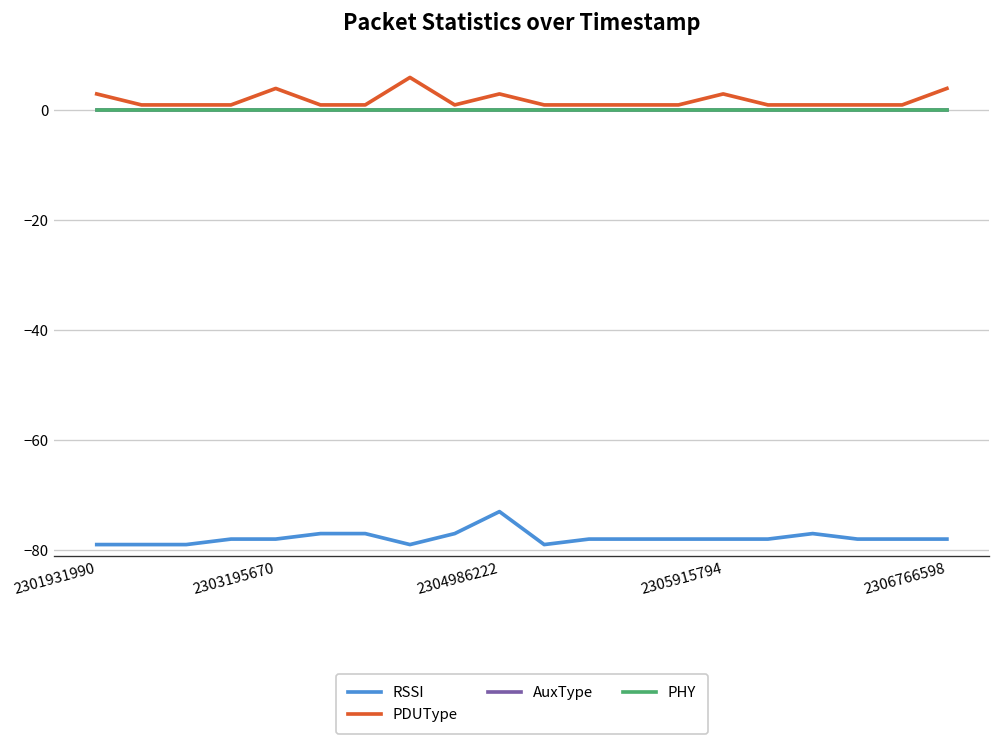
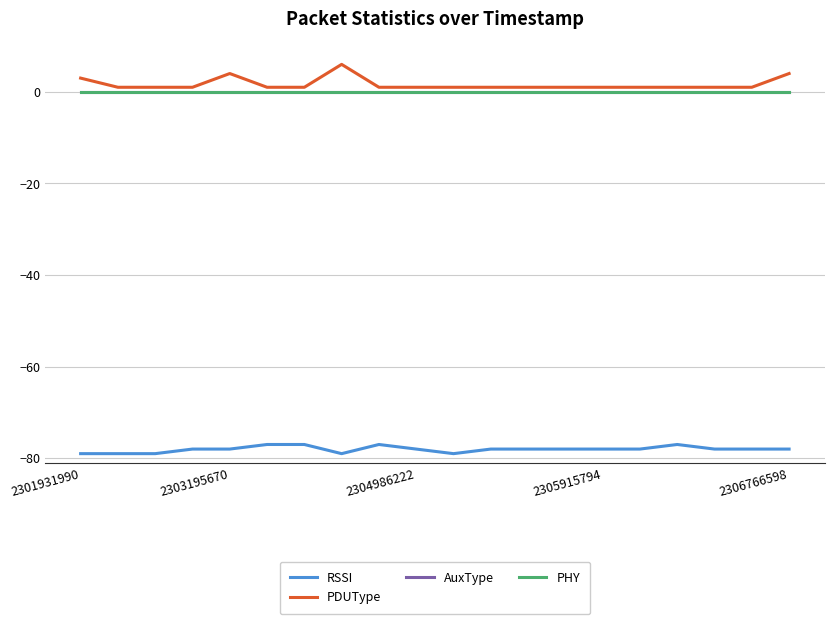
RSSI, 2304986222: -73 -> -78
PDUType, 2304986222: 3 -> 1
PDUType, 2305915794: 3 -> 1
